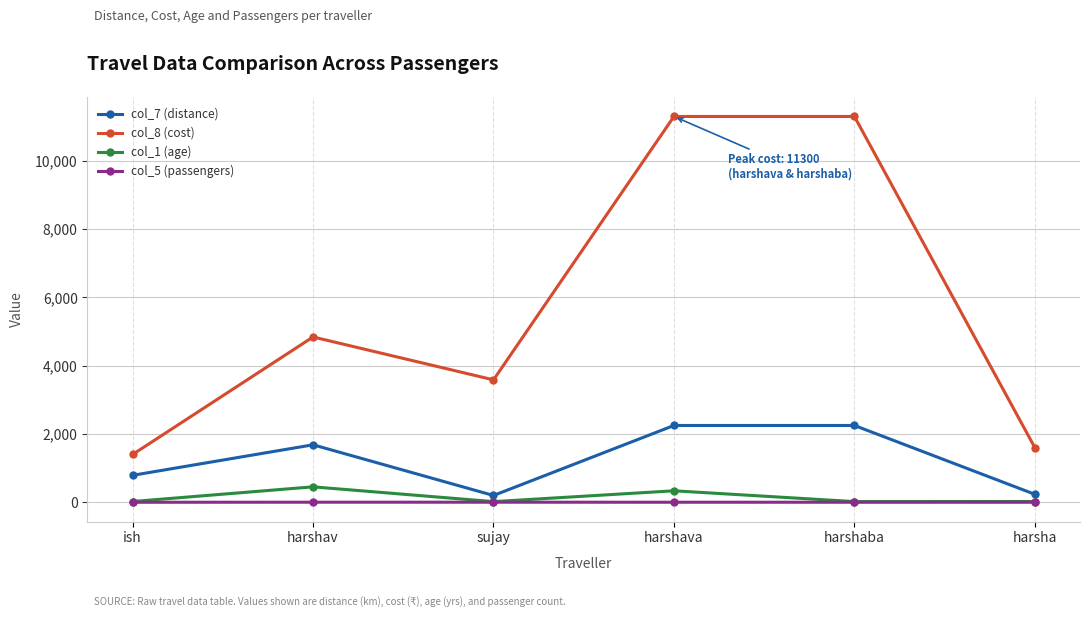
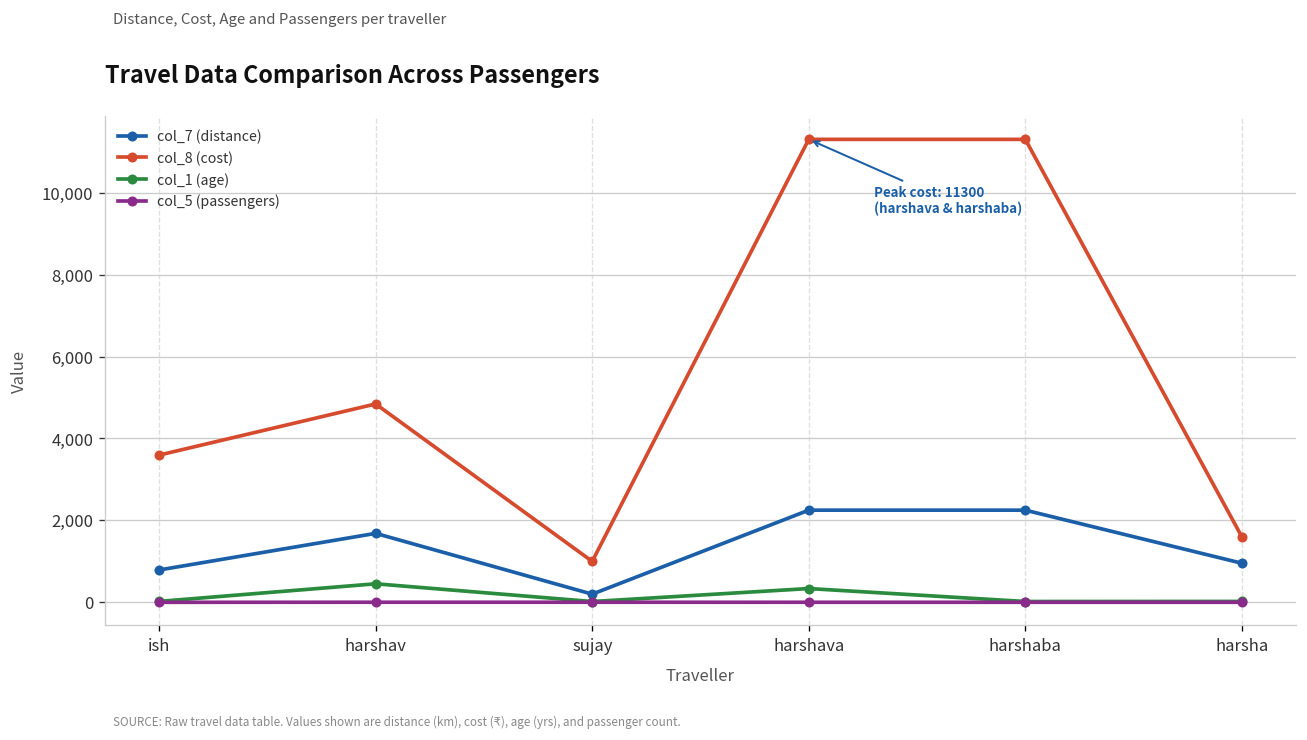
col_8 (cost), ish: 1,400 -> 3,600
col_8 (cost), sujay: 3,600 -> 1,000
col_7 (distance), harsha: 200 -> 1,000
